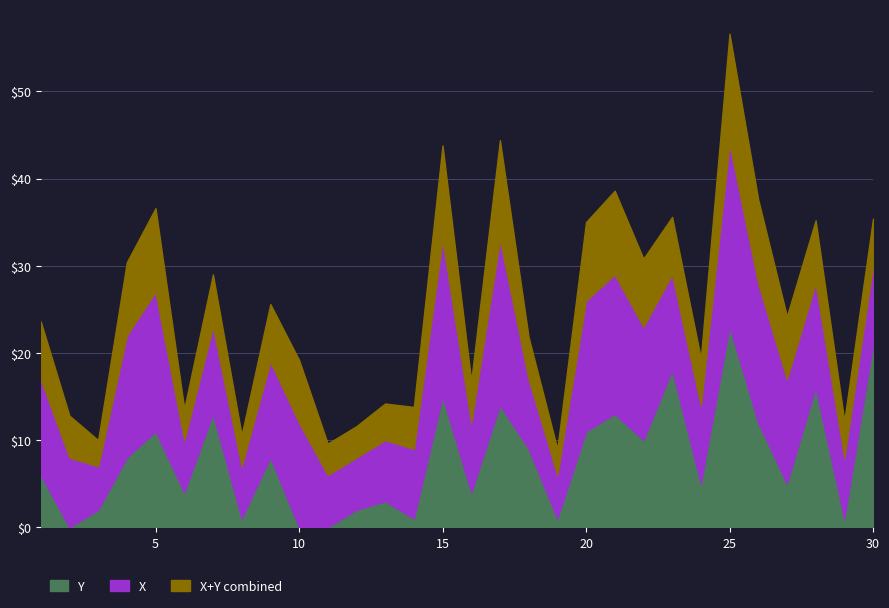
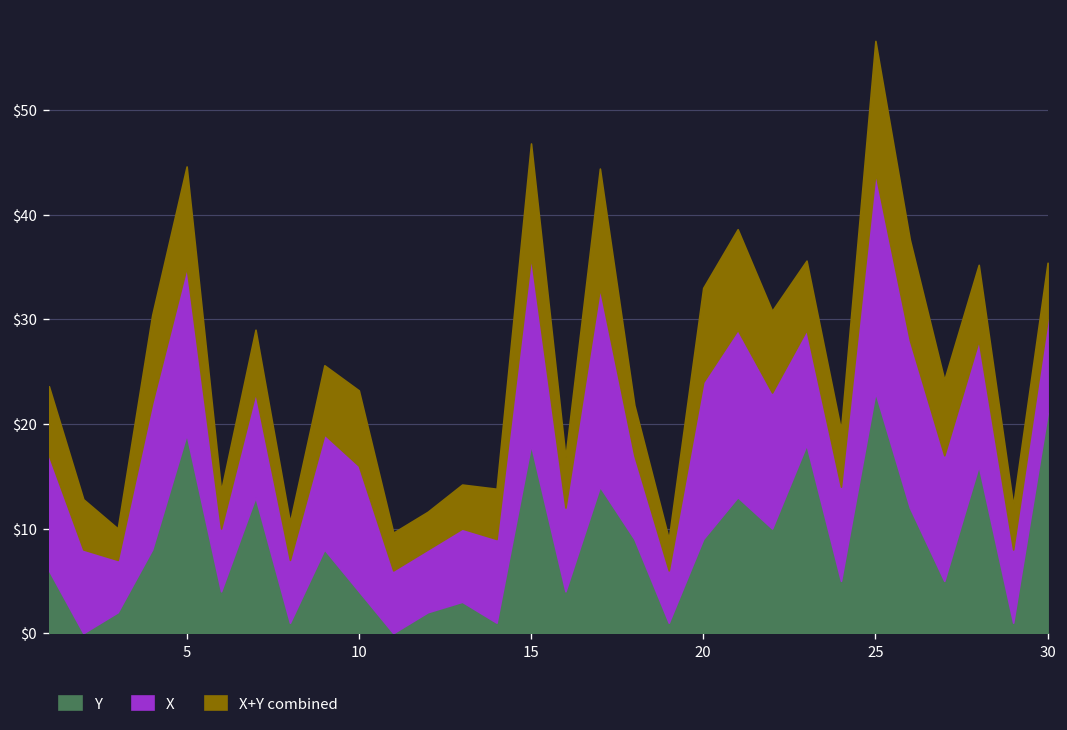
Y, 5: $11 -> $19
Y, 10: $0 -> $4
Y, 15: $15 -> $18
Y, 20: $11 -> $9
